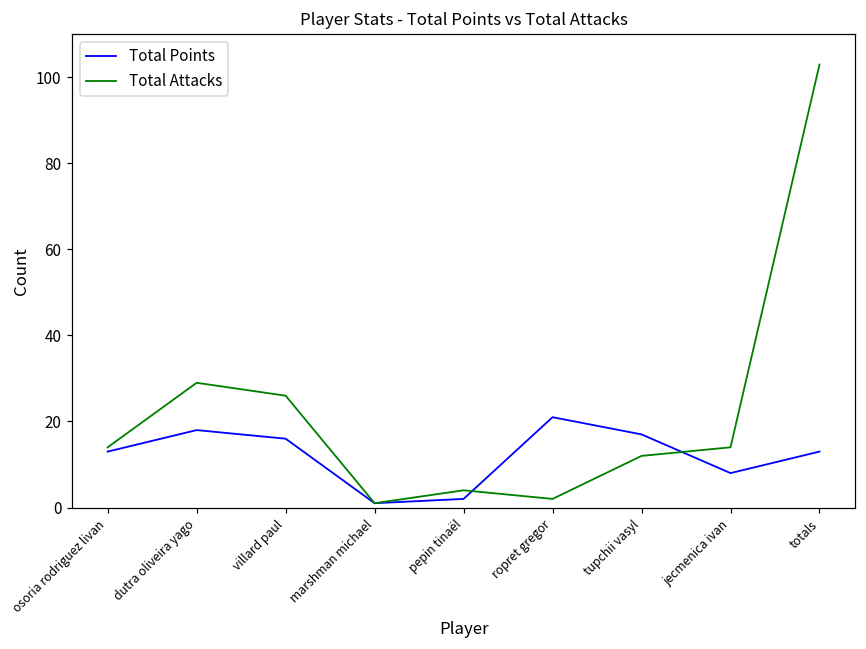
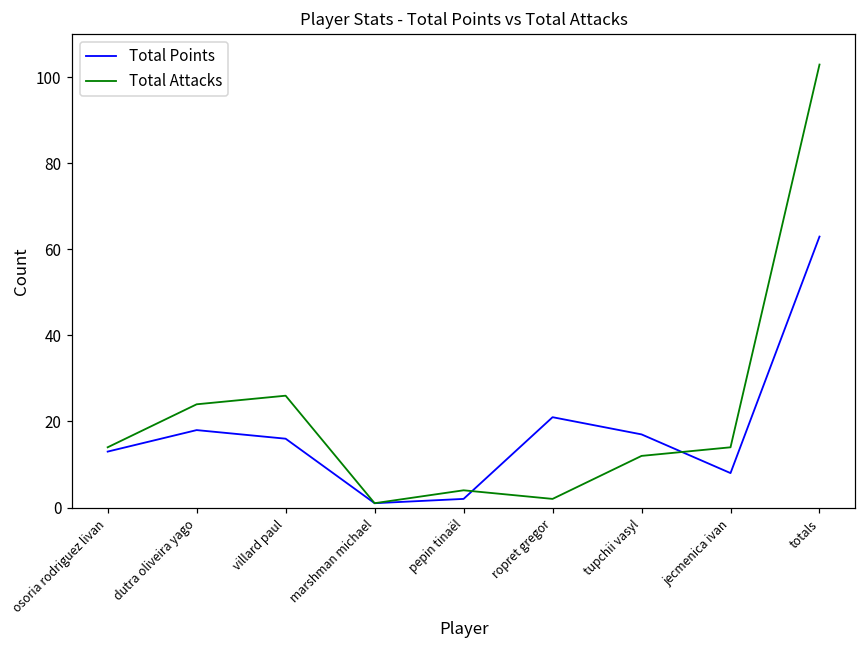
Total Attacks, dutra oliveira yago: 29 -> 24
Total Points, totals: 13 -> 63
